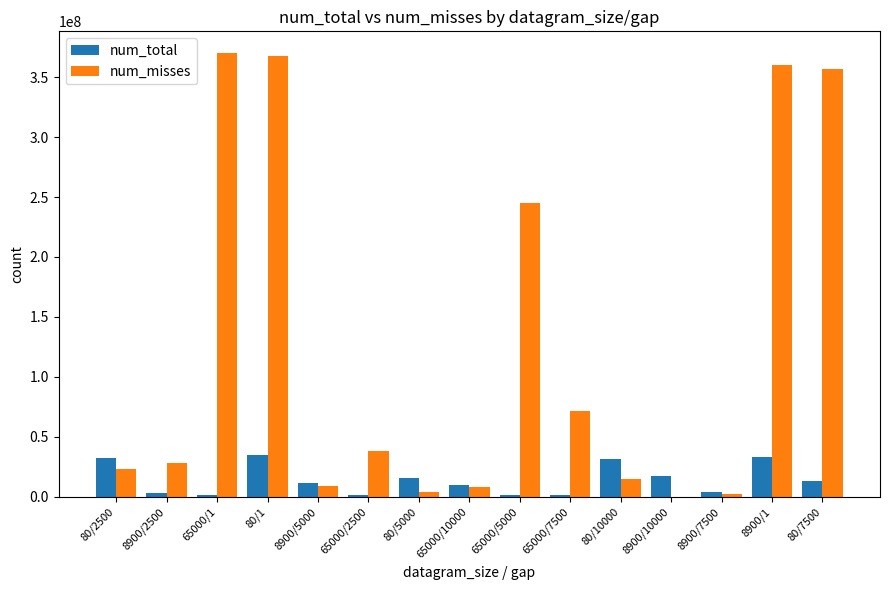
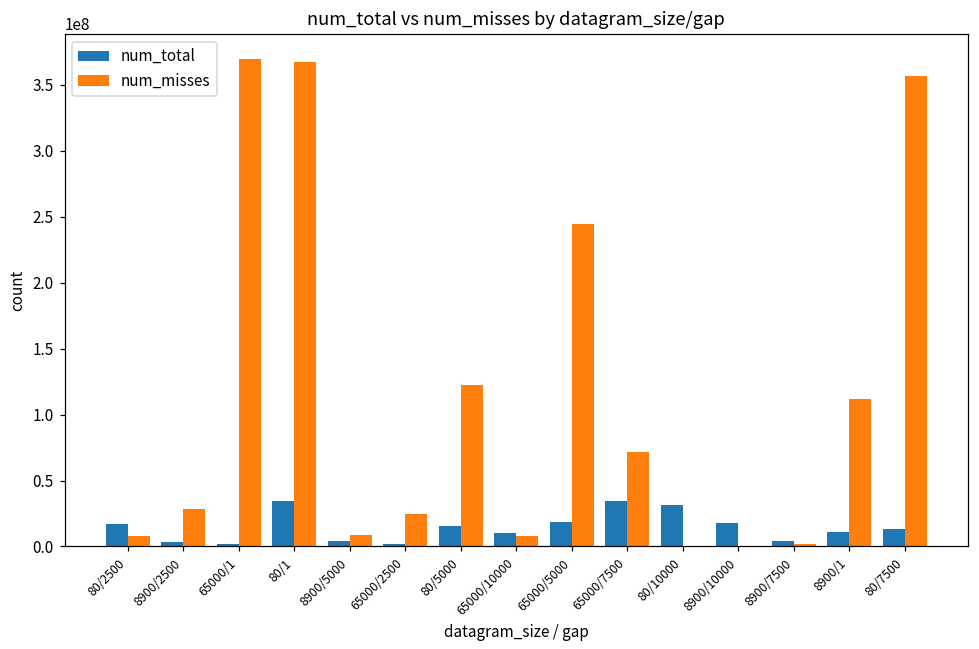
num_total, 80/2500: 32000000 -> 17000000
num_misses, 80/2500: 23000000 -> 8000000
num_total, 8900/5000: 11000000 -> 4000000
num_misses, 65000/2500: 38000000 -> 25000000
num_misses, 80/5000: 4000000 -> 122000000
num_total, 65000/5000: 2000000 -> 19000000
num_total, 65000/7500: 2000000 -> 35000000
num_misses, 80/10000: 15000000 -> 0
num_total, 8900/1: 33000000 -> 11000000
num_misses, 8900/1: 360000000 -> 112000000
